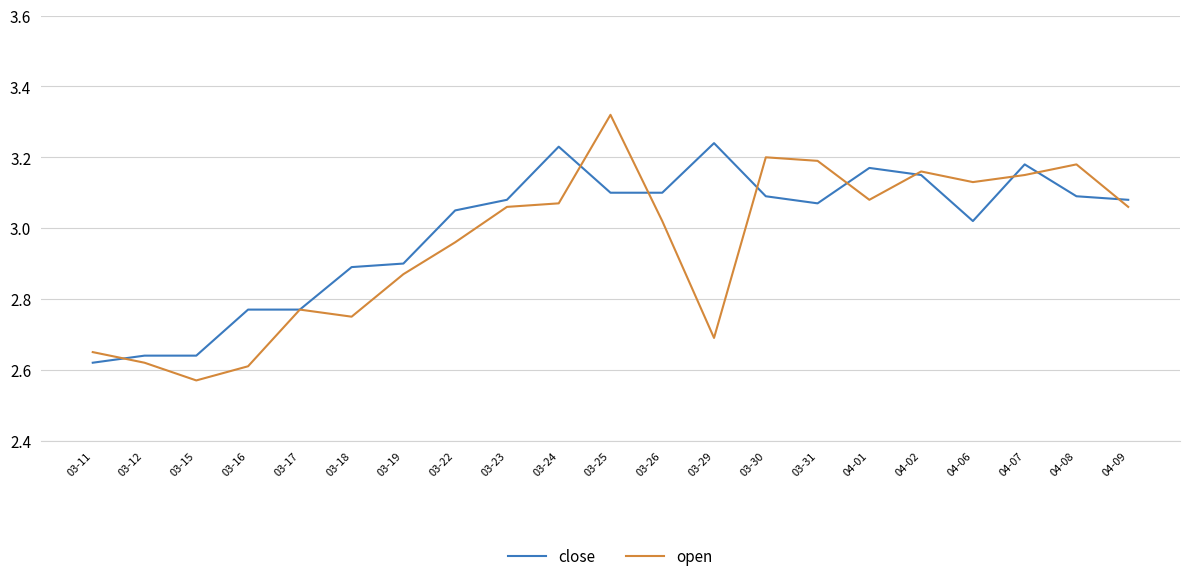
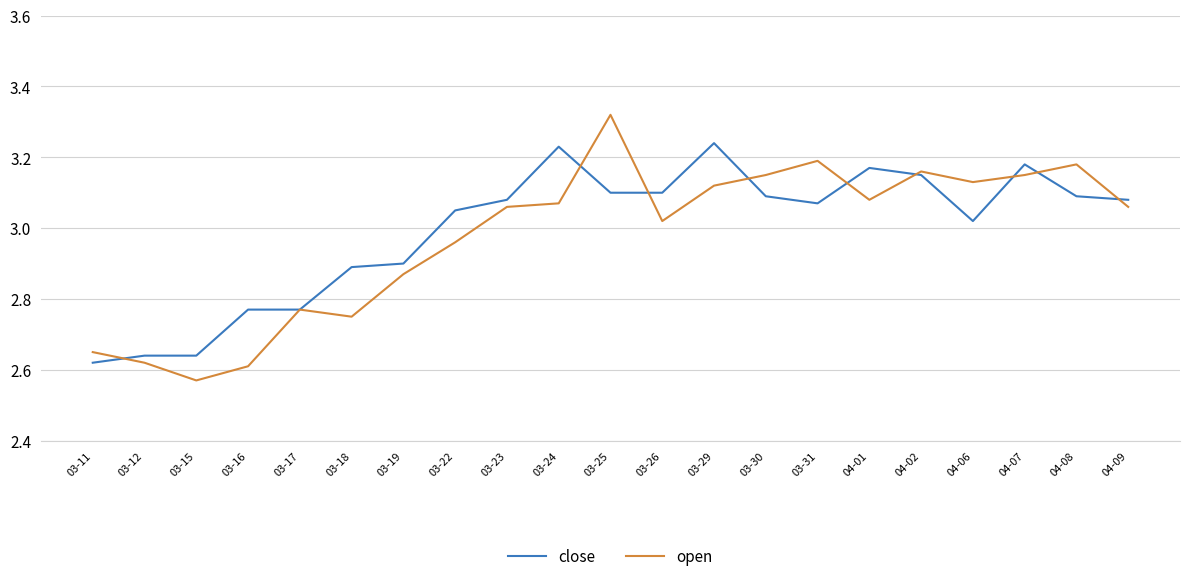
open, 03-29: 2.69 -> 3.12
open, 03-30: 3.20 -> 3.15
